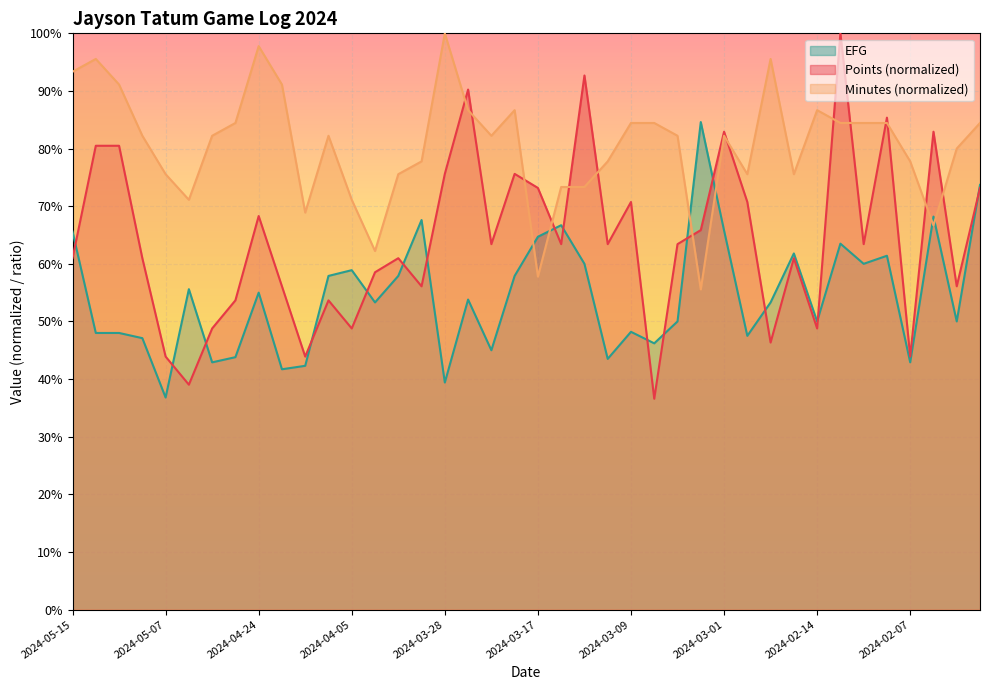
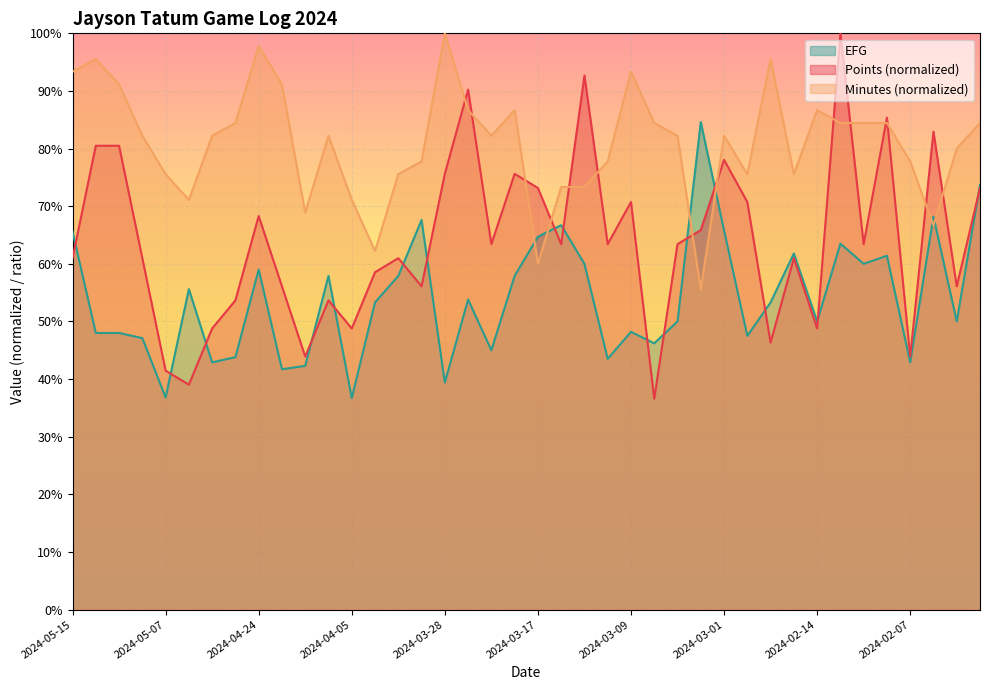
Points (normalized), 2024-05-07: 44% -> 41%
EFG, 2024-04-24: 55% -> 59%
EFG, 2024-04-05: 59% -> 37%
Minutes (normalized), 2024-03-17: 58% -> 60%
Minutes (normalized), 2024-03-09: 84% -> 93%
Points (normalized), 2024-03-01: 83% -> 78%
